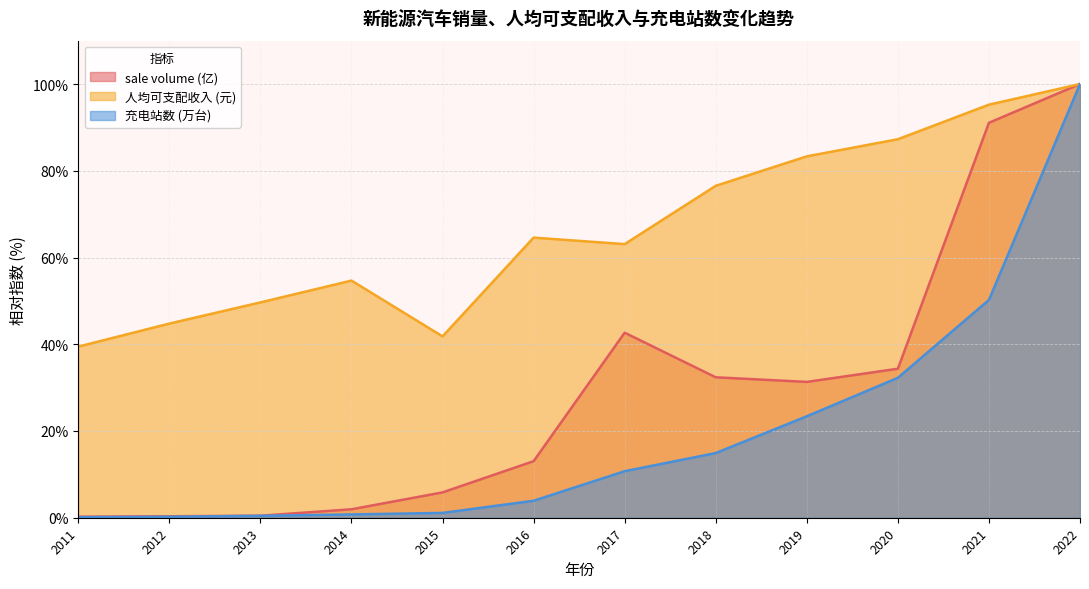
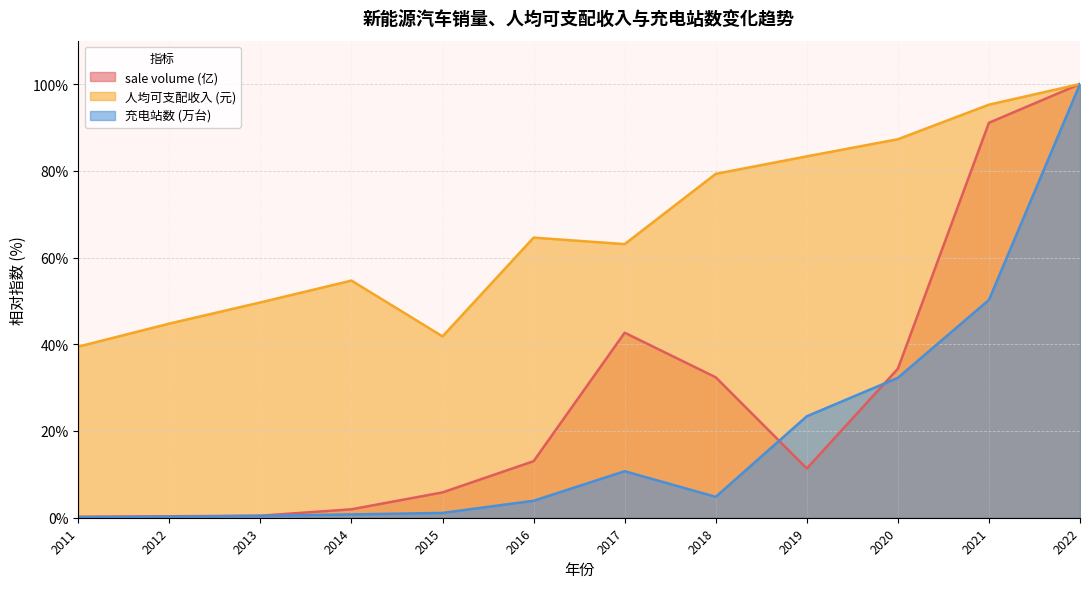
人均可支配收入 (元), 2018: 77% -> 79%
充电站数 (万台), 2018: 15% -> 5%
sale volume (亿), 2019: 31% -> 11%
